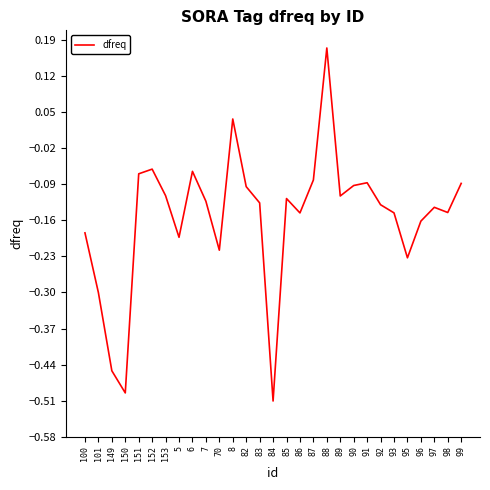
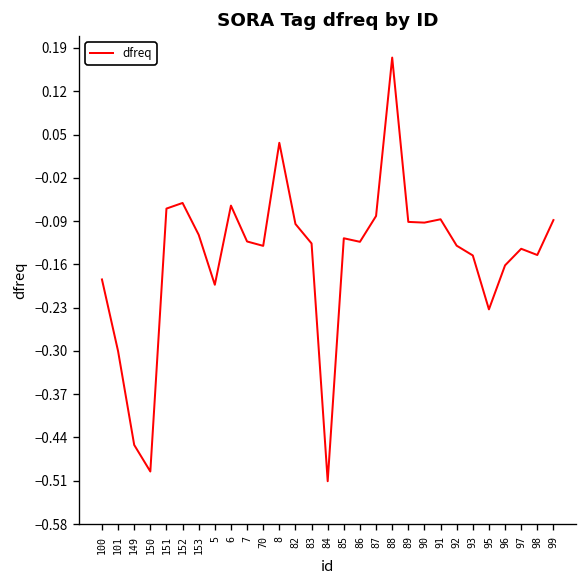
70: -0.22 -> -0.13
86: -0.15 -> -0.12
89: -0.11 -> -0.09
